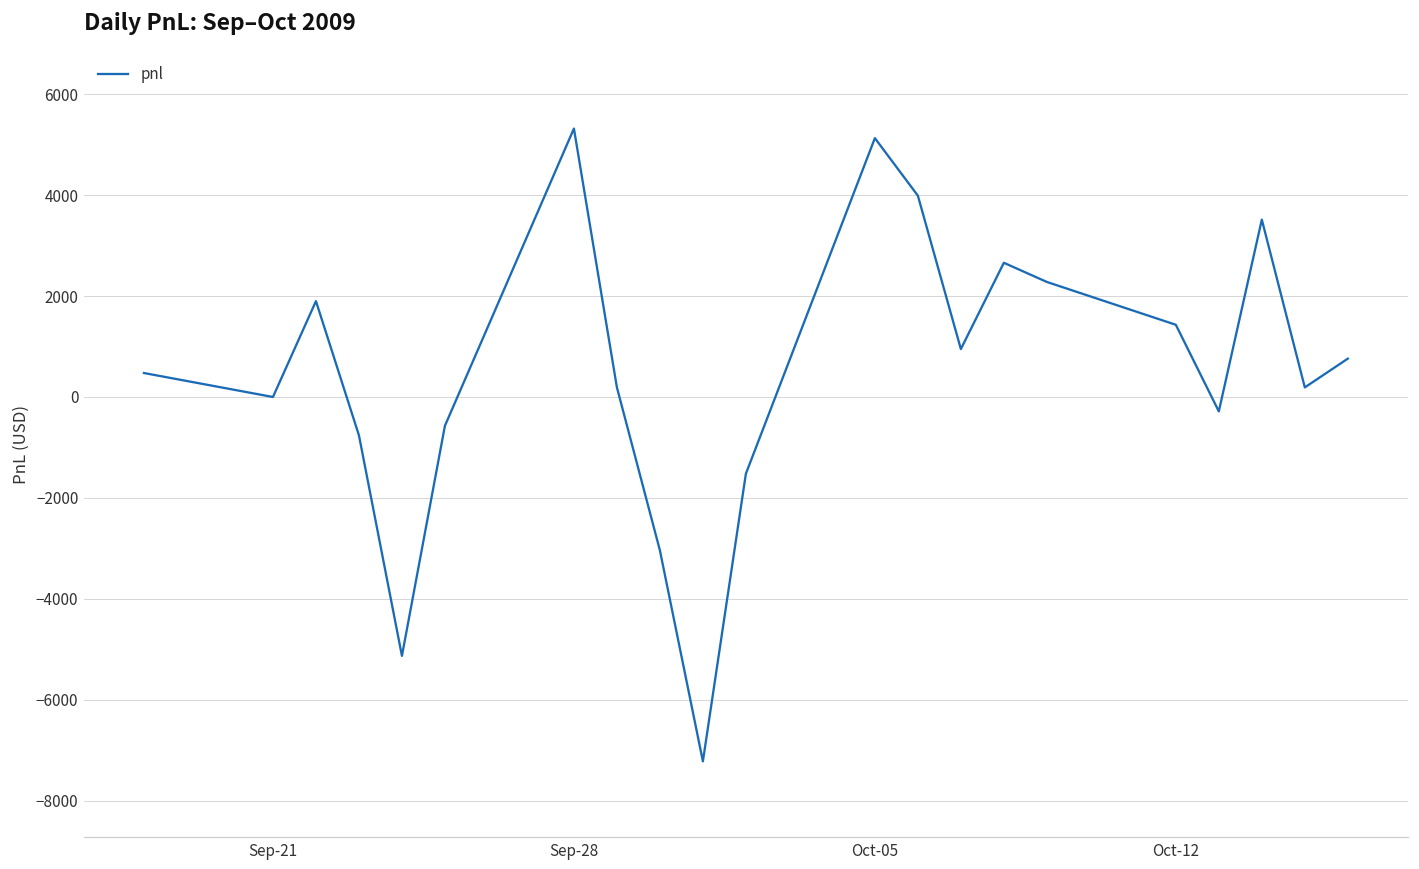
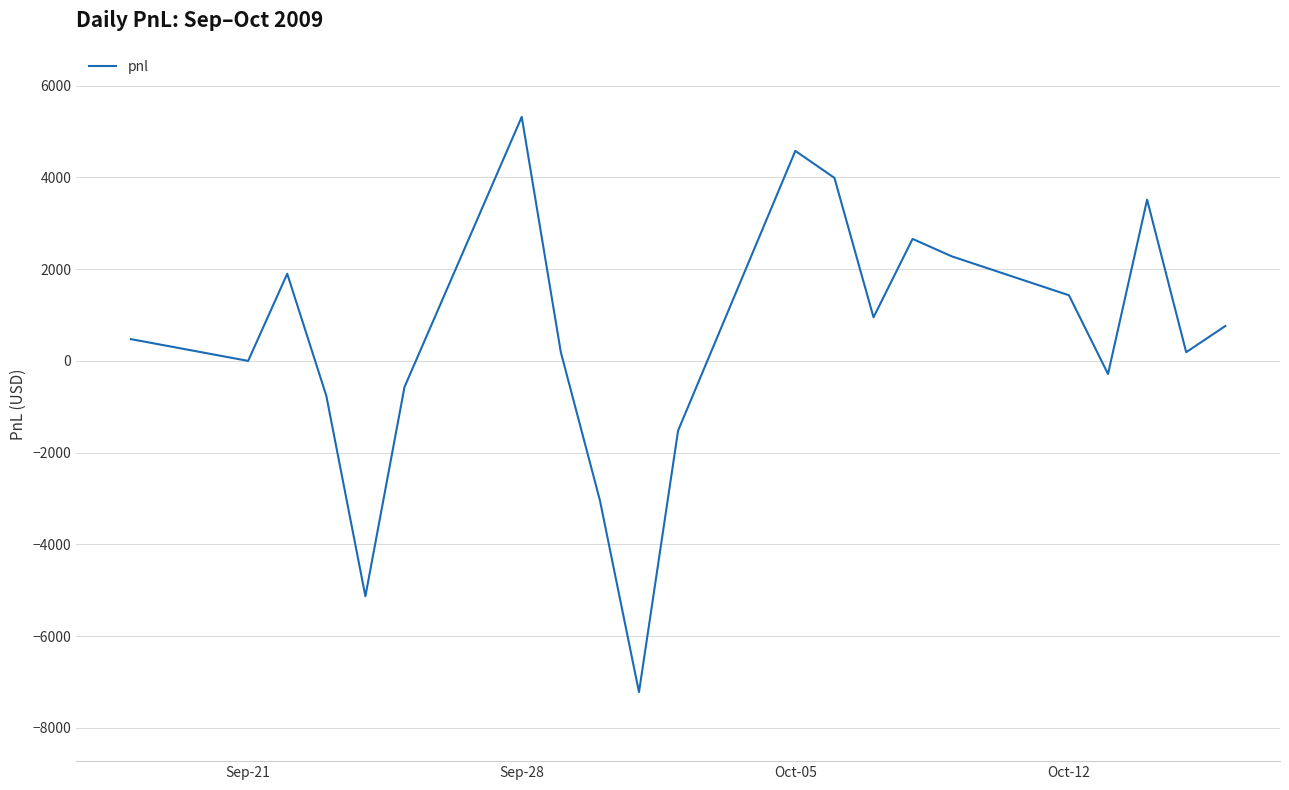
Oct-05: 5100 -> 4600
